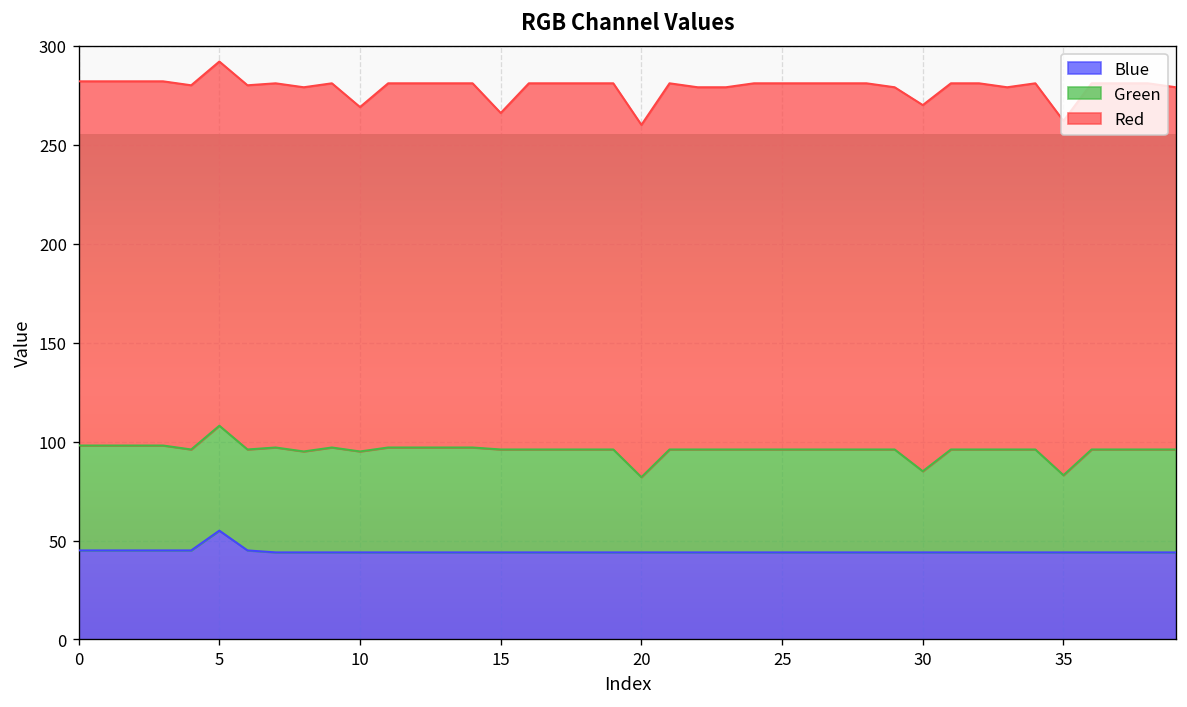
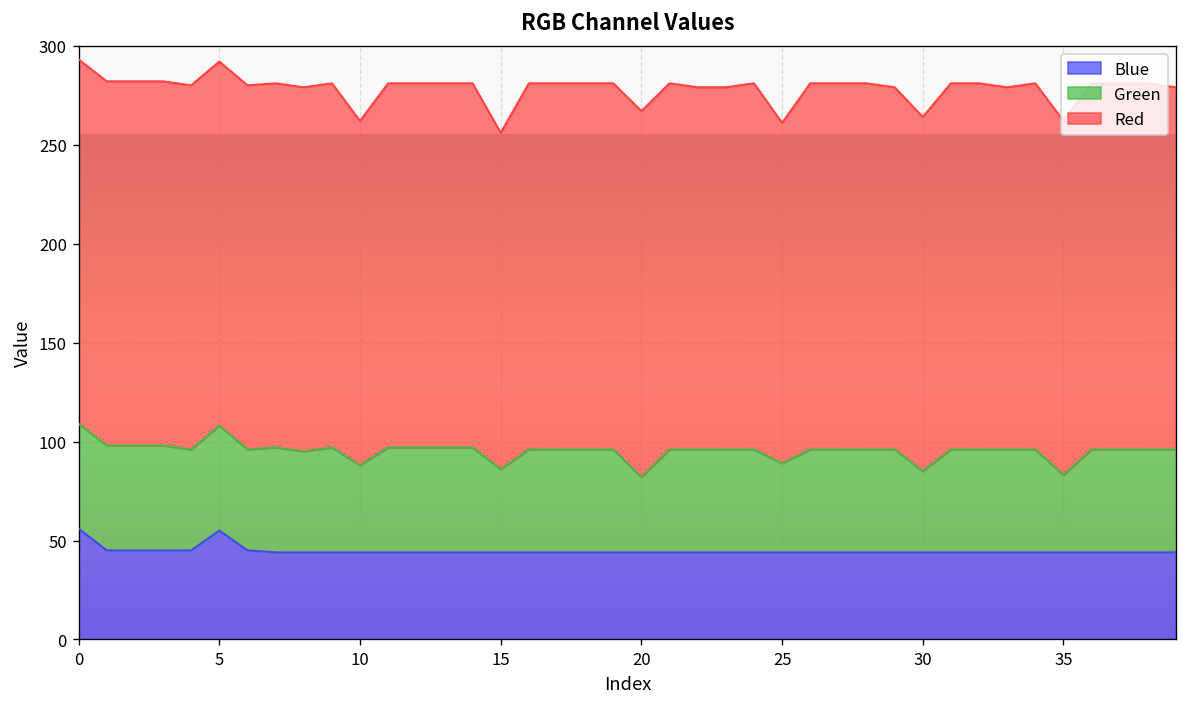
Blue, 0: 45 -> 56
Green, 10: 51 -> 44
Green, 15: 52 -> 42
Red, 20: 178 -> 185
Green, 25: 52 -> 45
Red, 25: 185 -> 172
Red, 30: 185 -> 179
